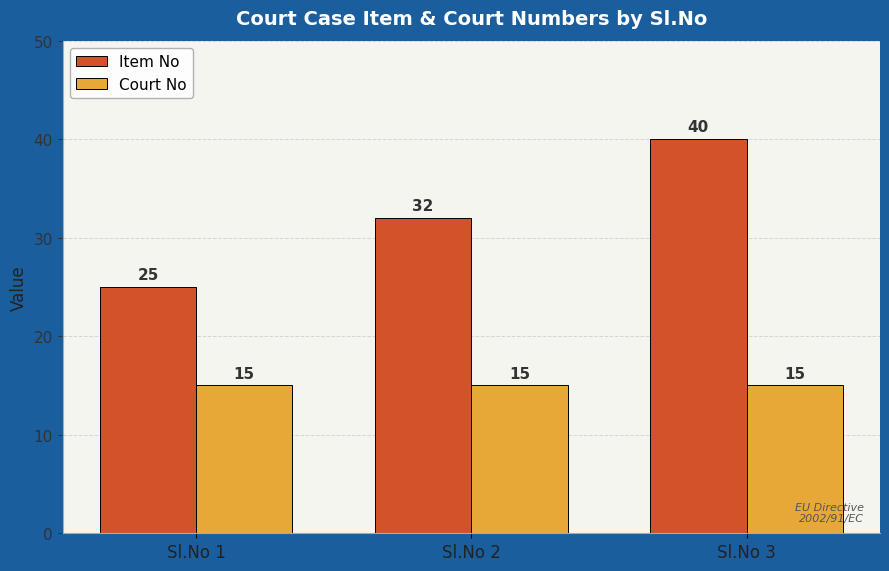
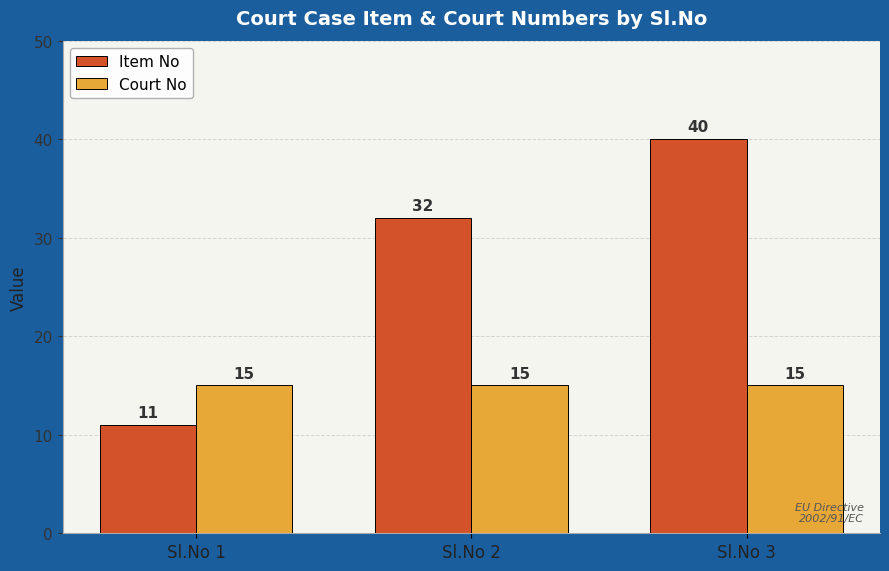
Item No, Sl.No 1: 25 -> 11
